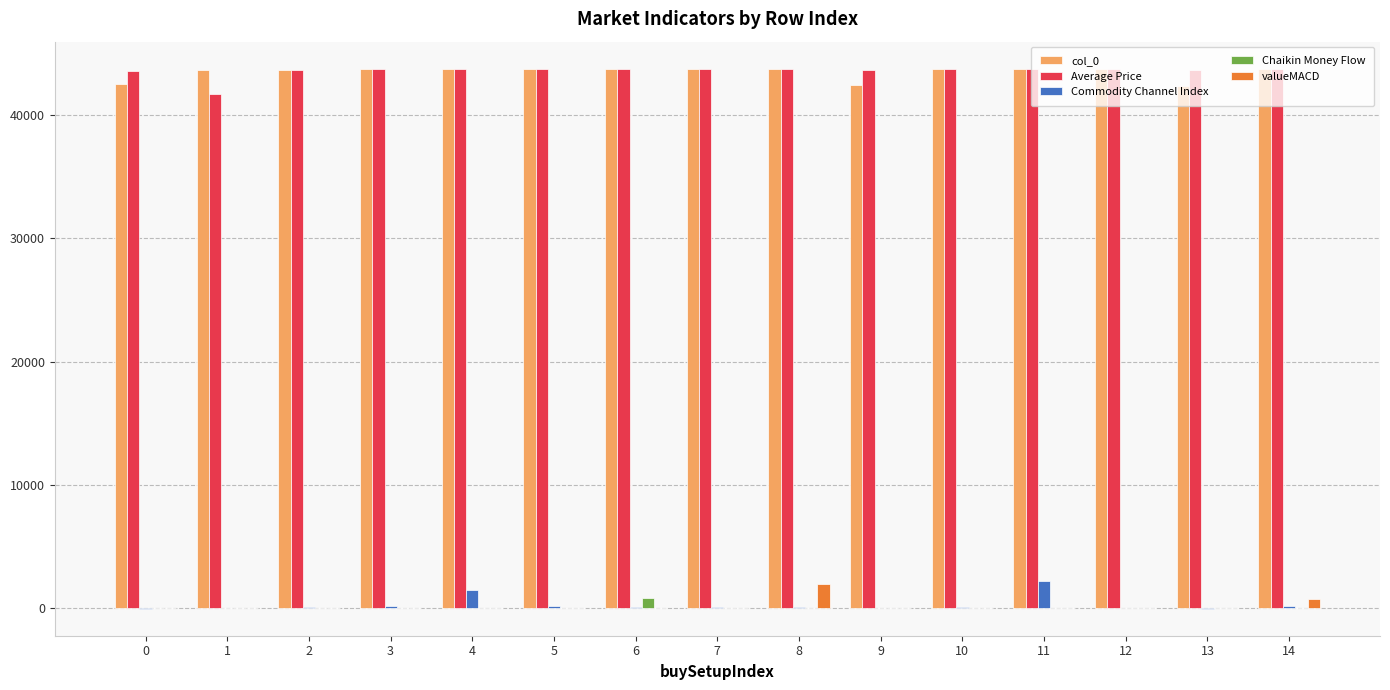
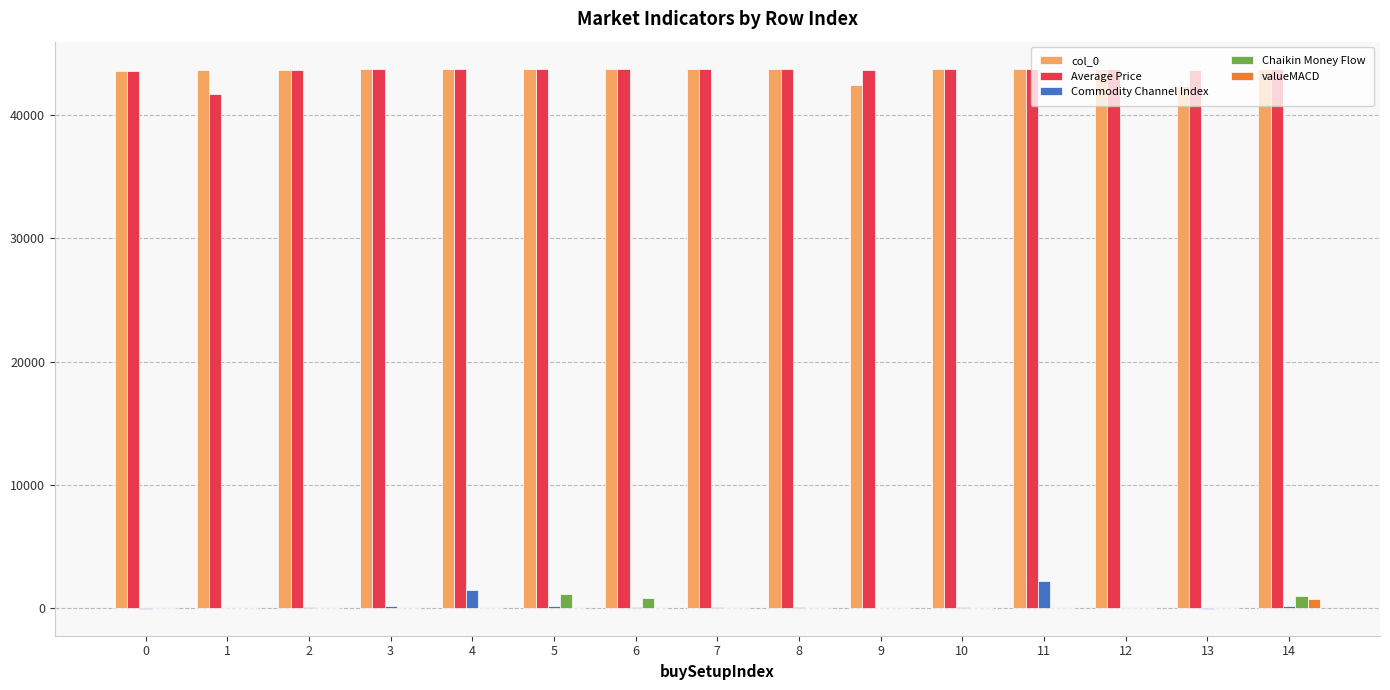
col_0, 0: 42600 -> 43600
Chaikin Money Flow, 5: 0 -> 1100
valueMACD, 8: 2000 -> 0
Chaikin Money Flow, 14: 0 -> 1000
